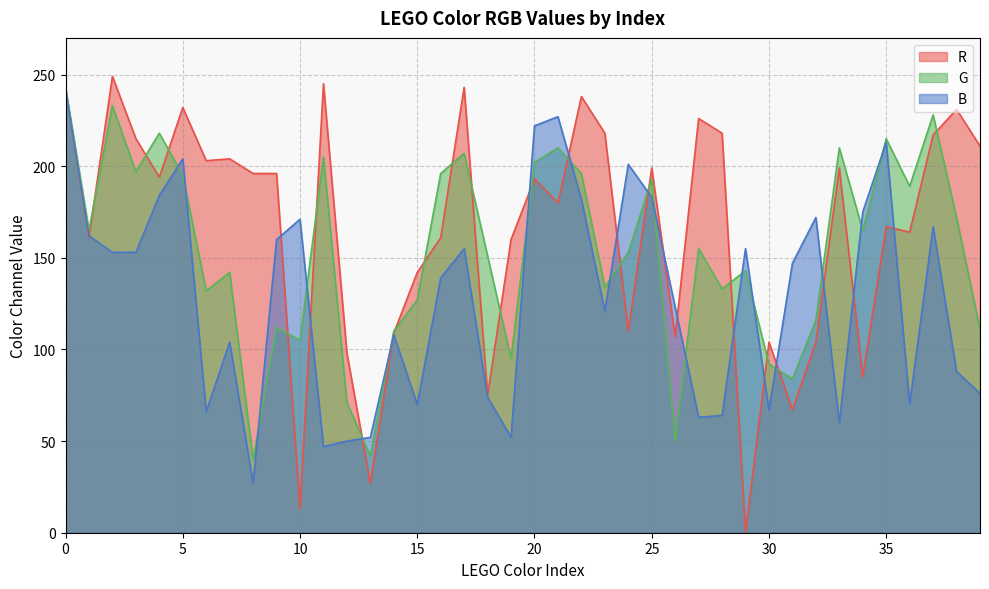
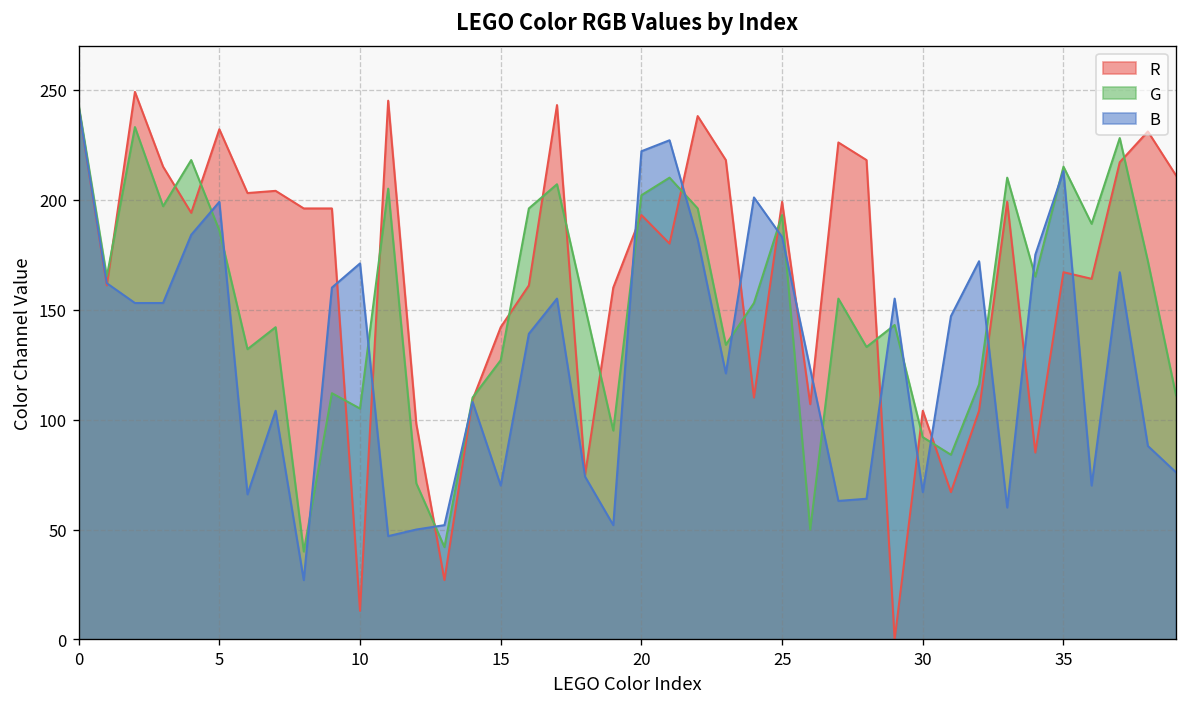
G, 5: 195 -> 186
B, 5: 204 -> 199
